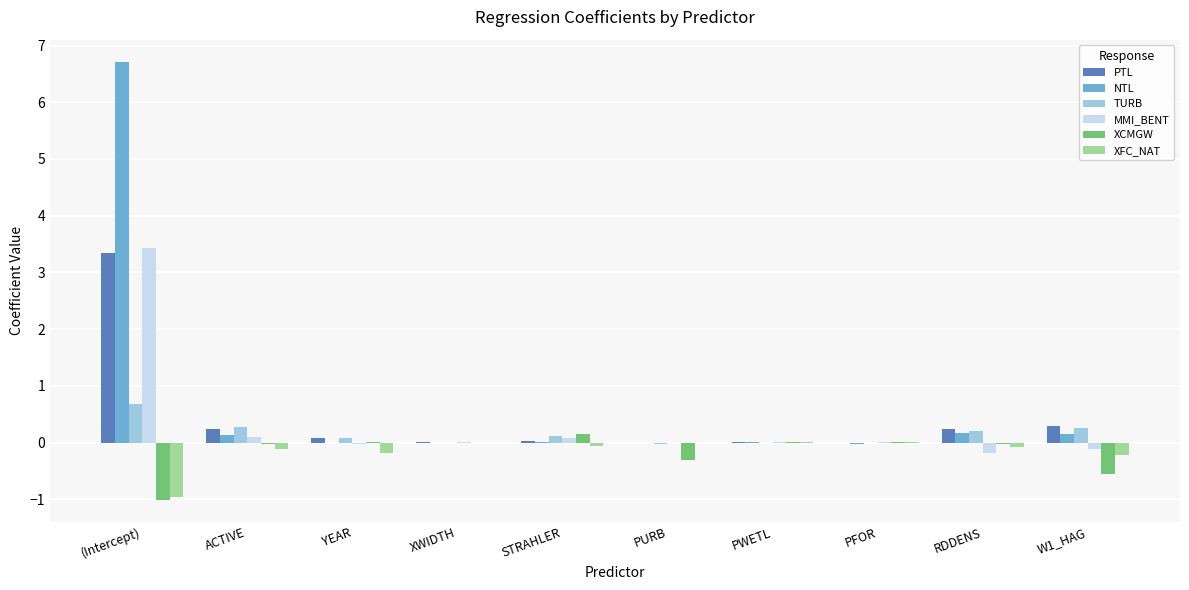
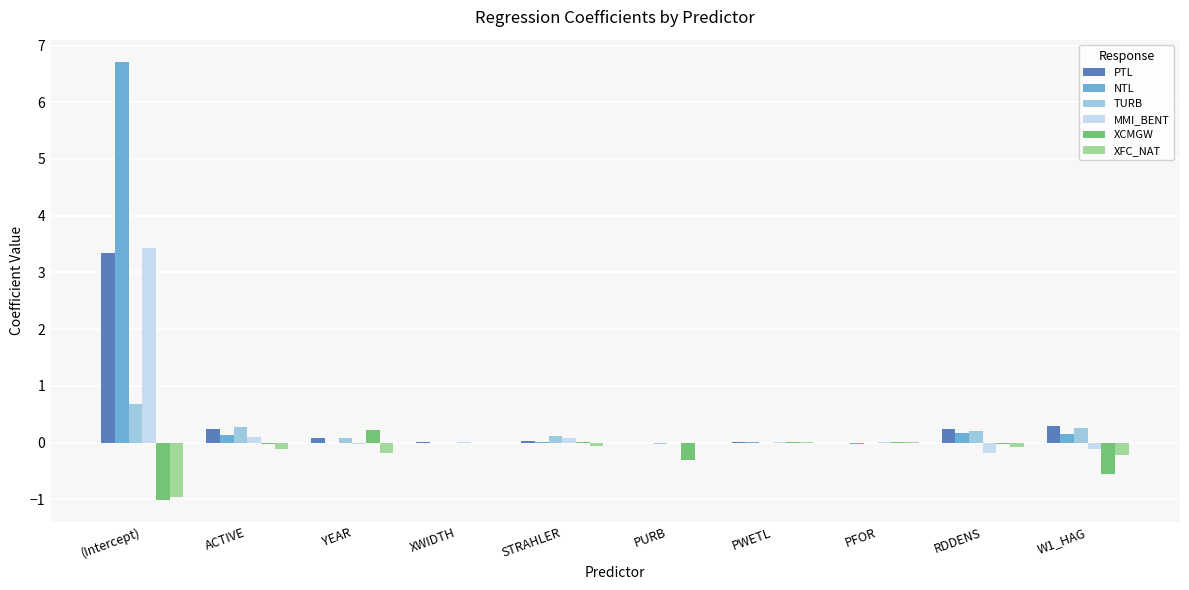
XCMGW, YEAR: 0.0 -> 0.2
XCMGW, STRAHLER: 0.2 -> 0.0
